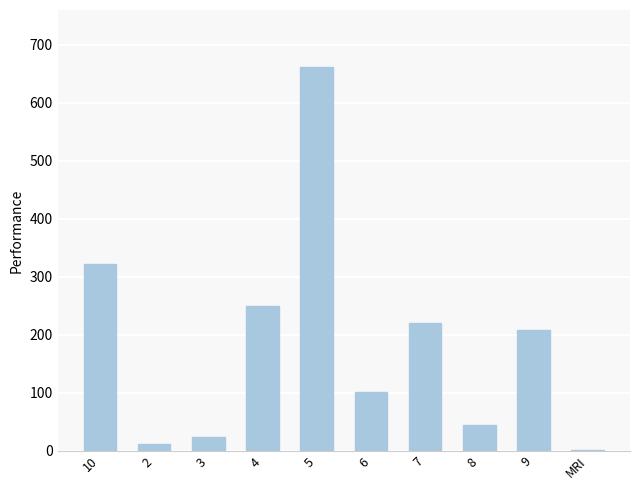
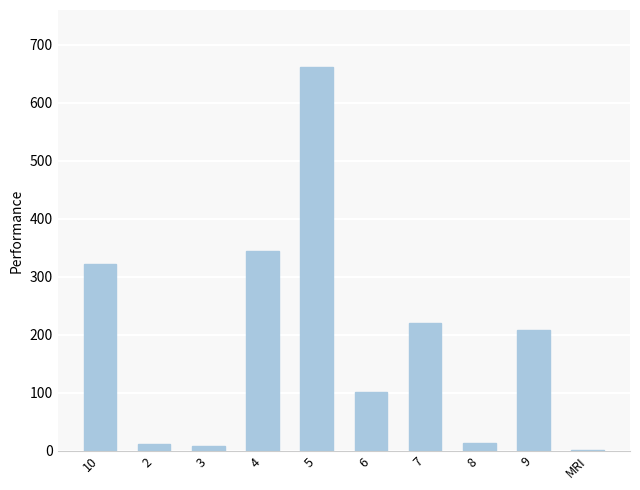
3: 20 -> 10
4: 250 -> 340
8: 40 -> 10
